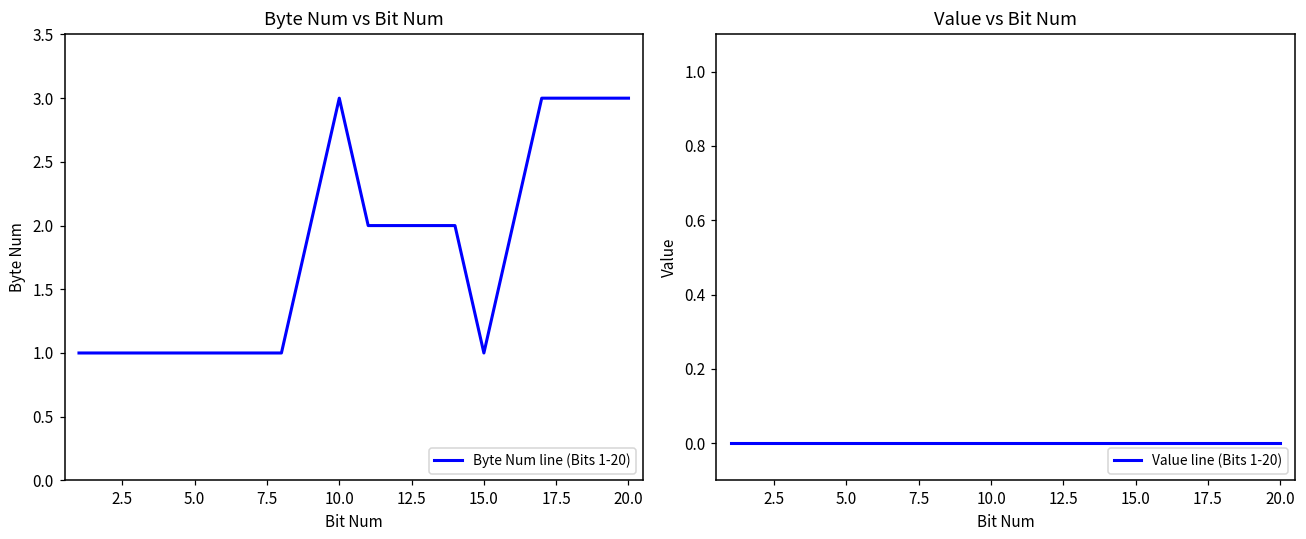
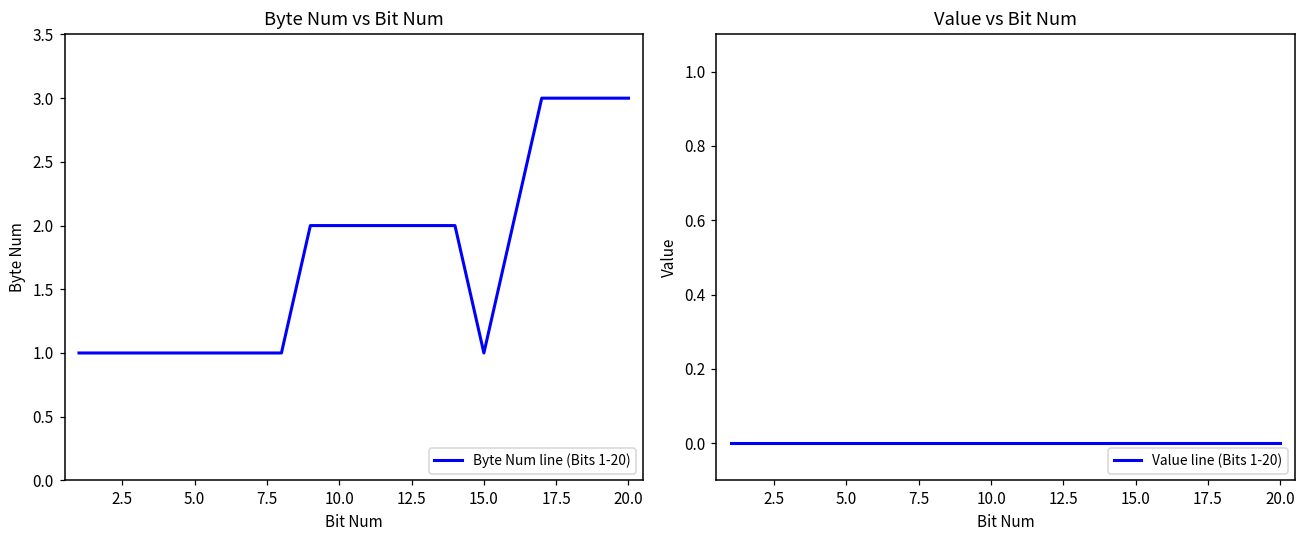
Byte Num vs Bit Num, 10.0: 3 -> 2
